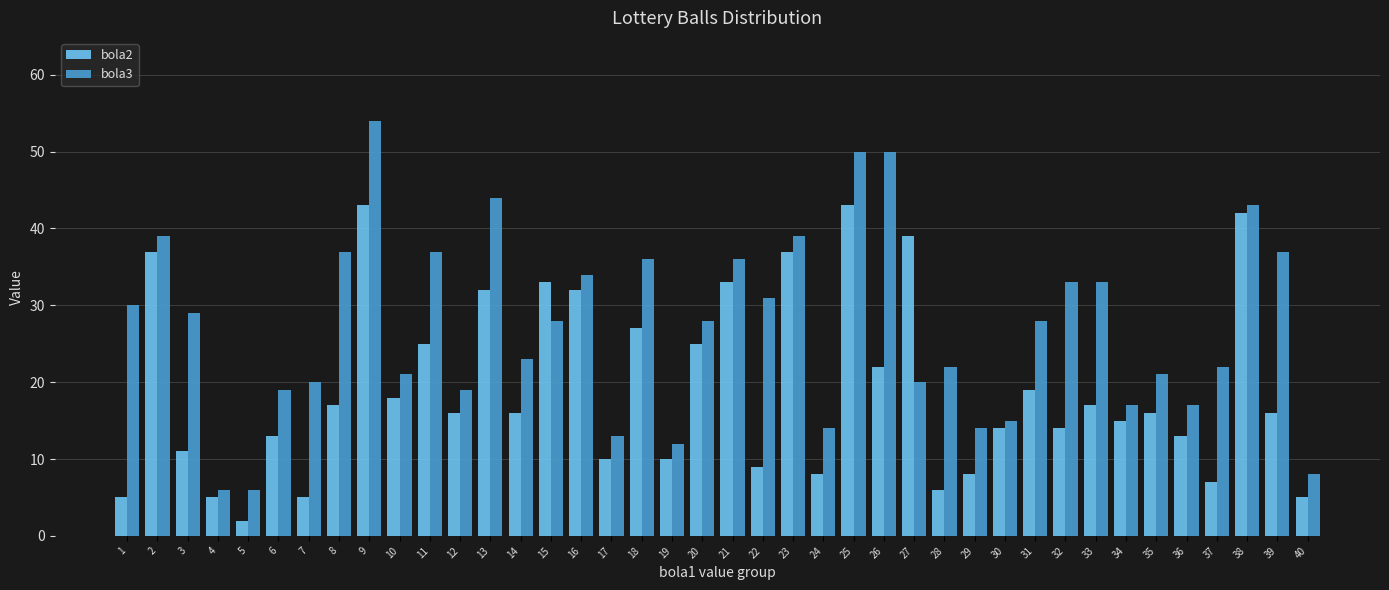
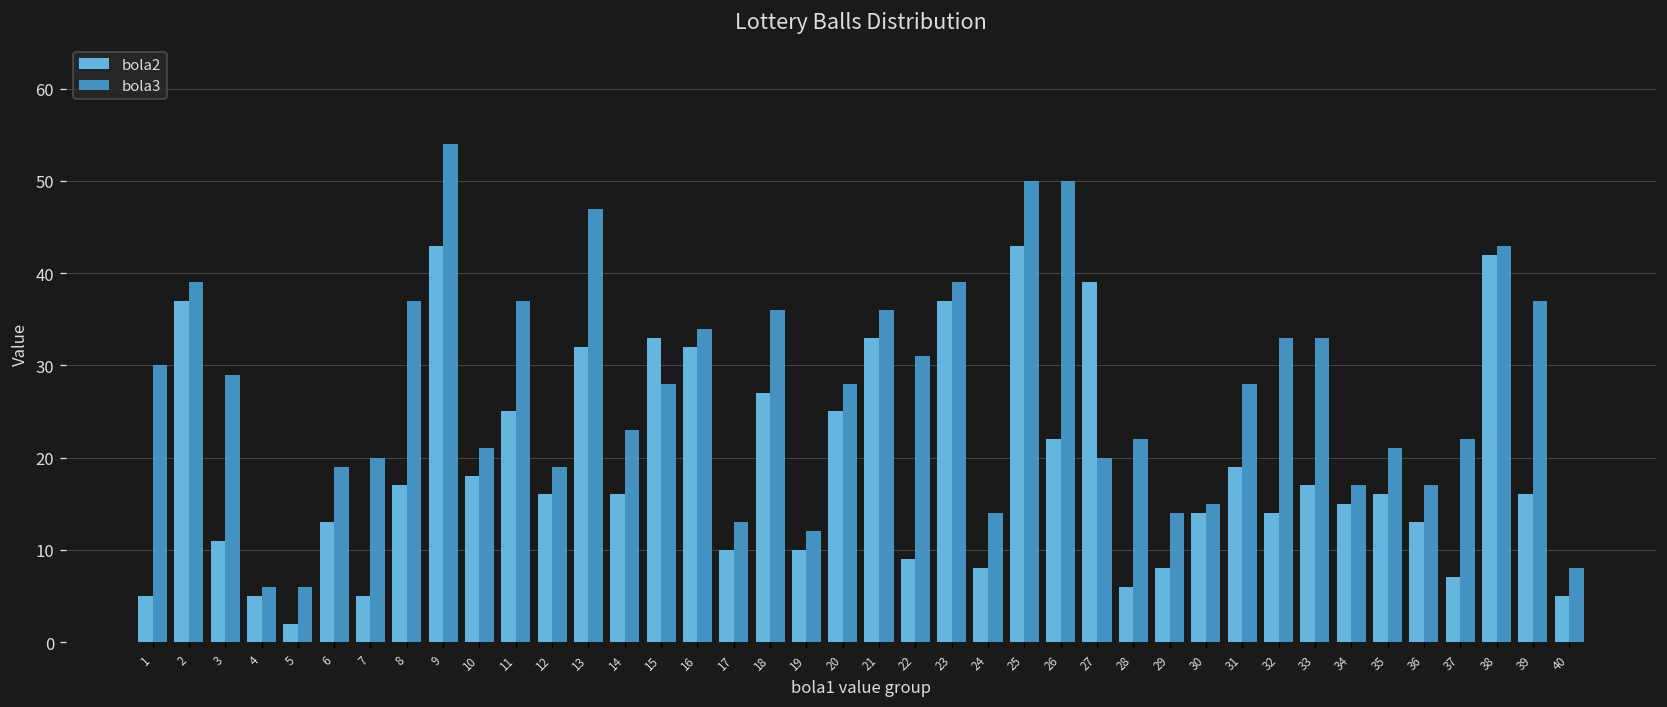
bola3, 13: 44 -> 47
